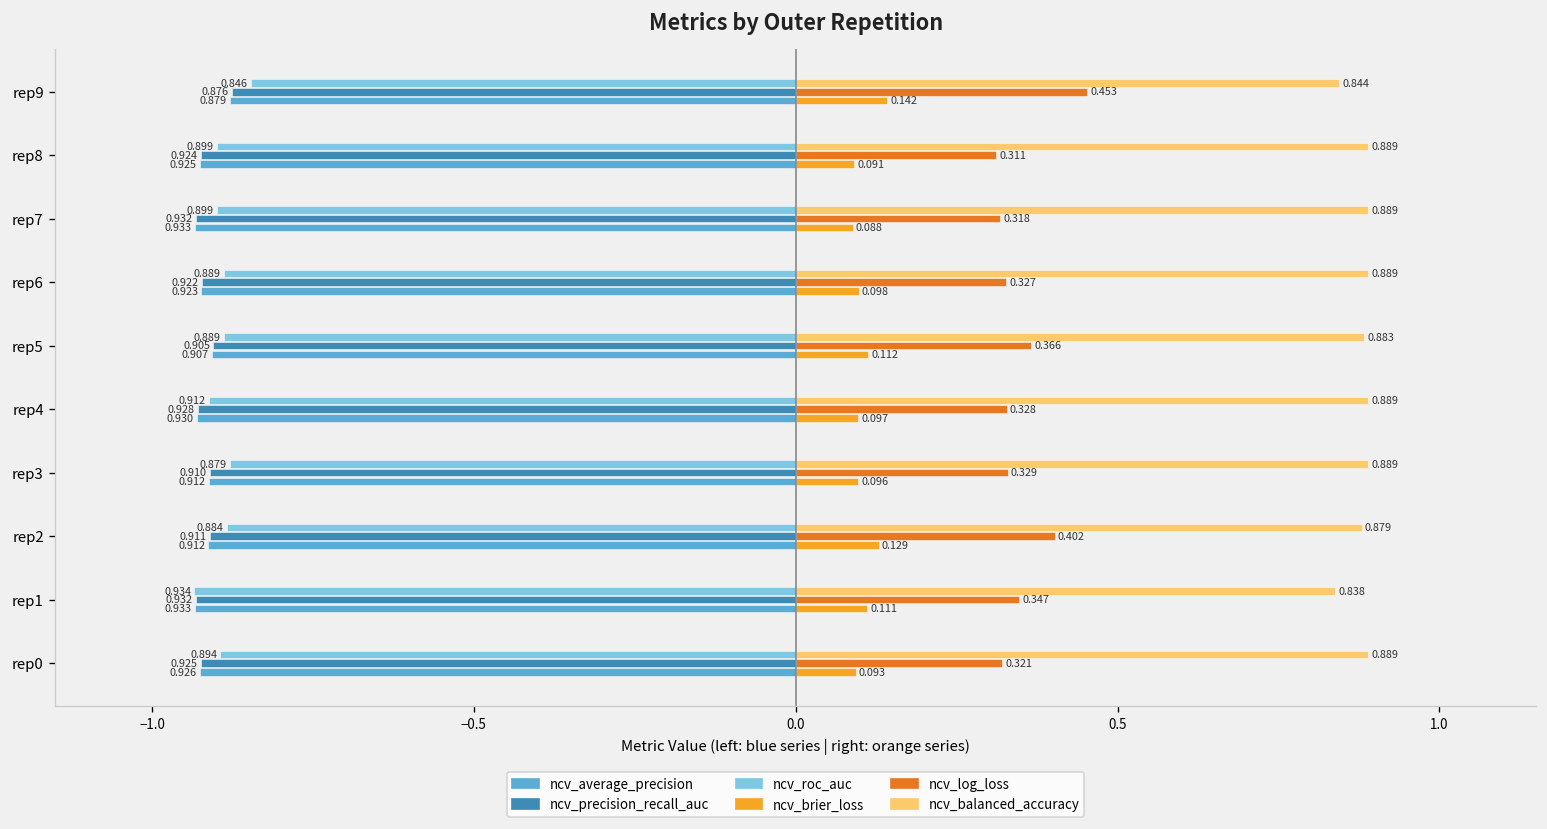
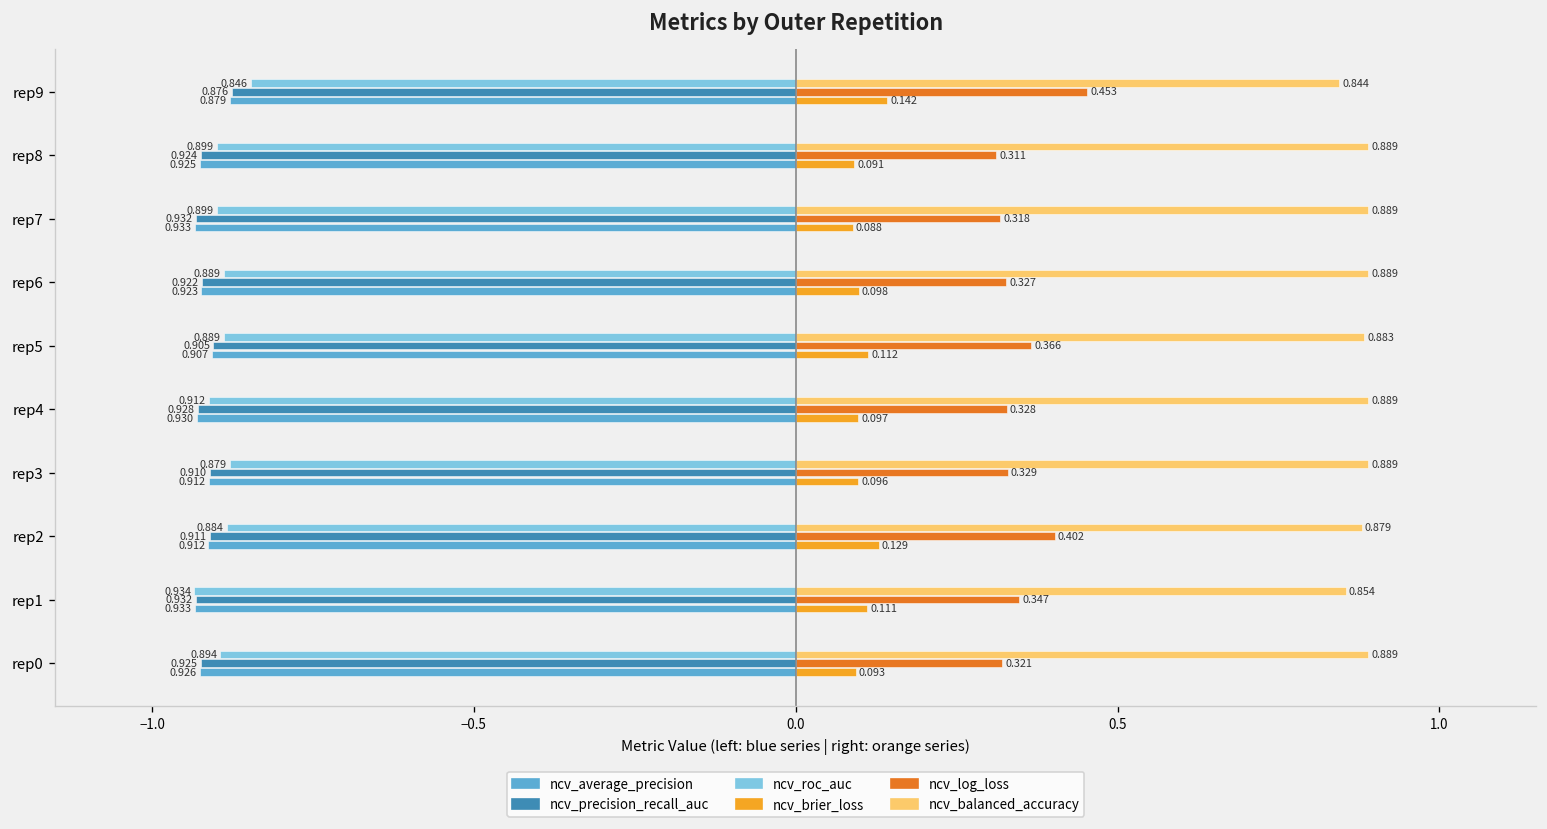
ncv_balanced_accuracy, rep1: 0.838 -> 0.854
